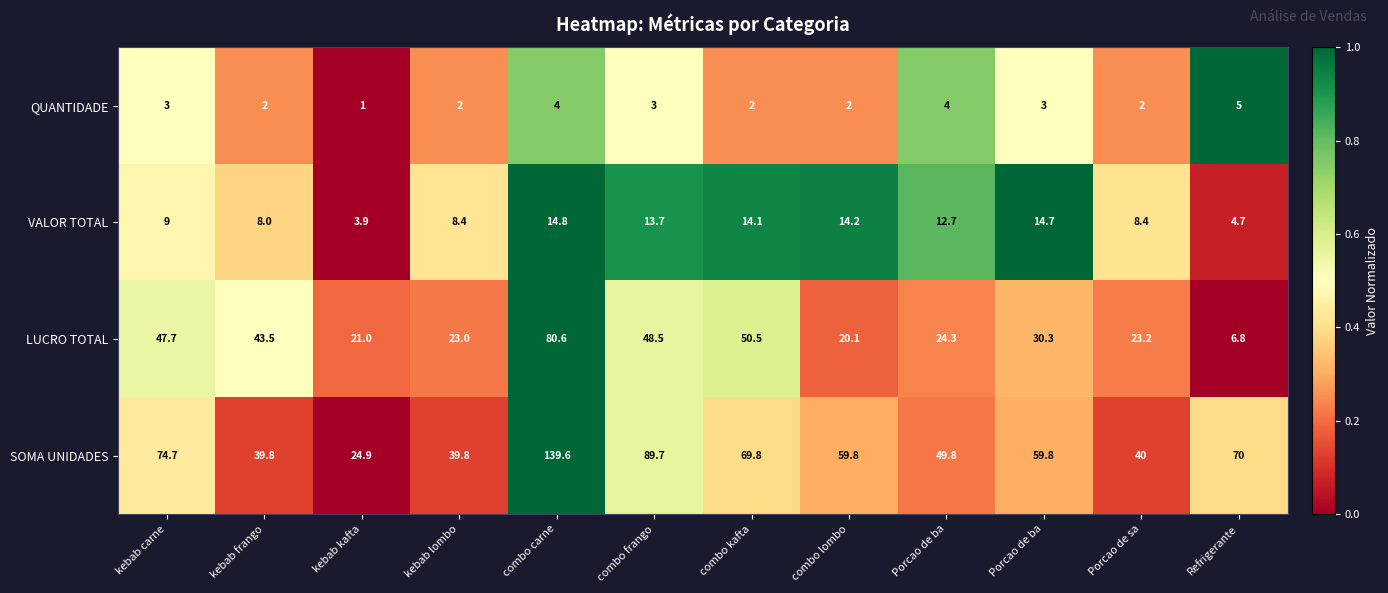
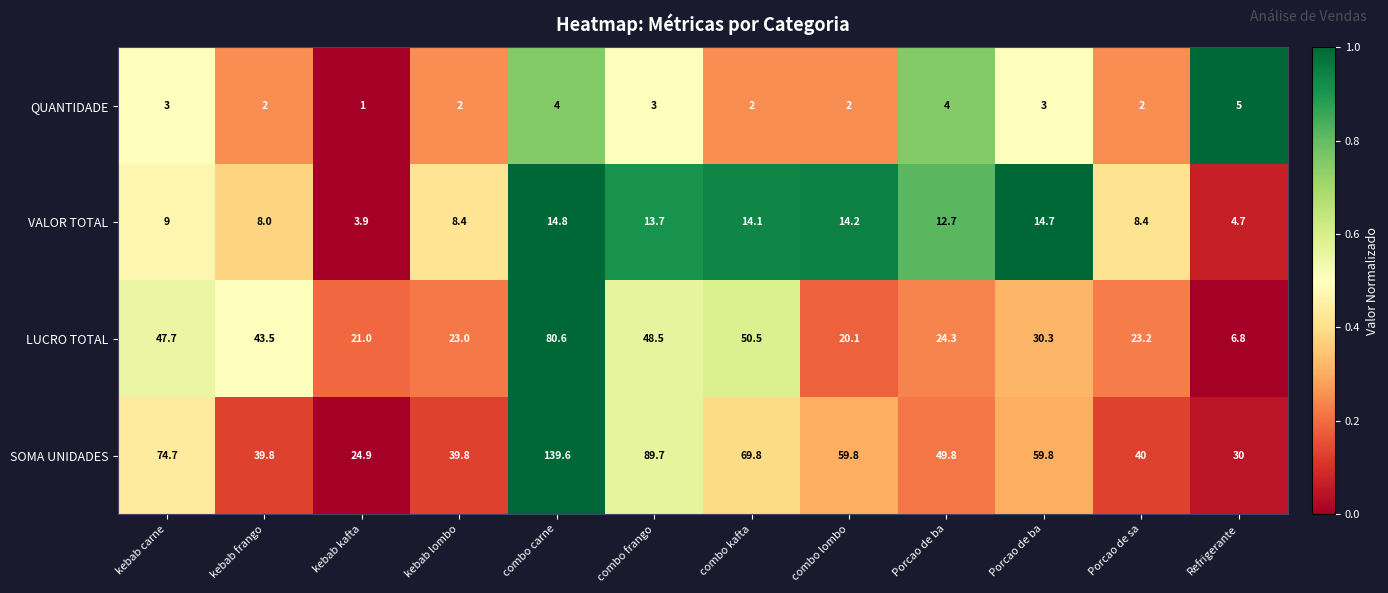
SOMA UNIDADES, Refrigerante: 70 -> 30
